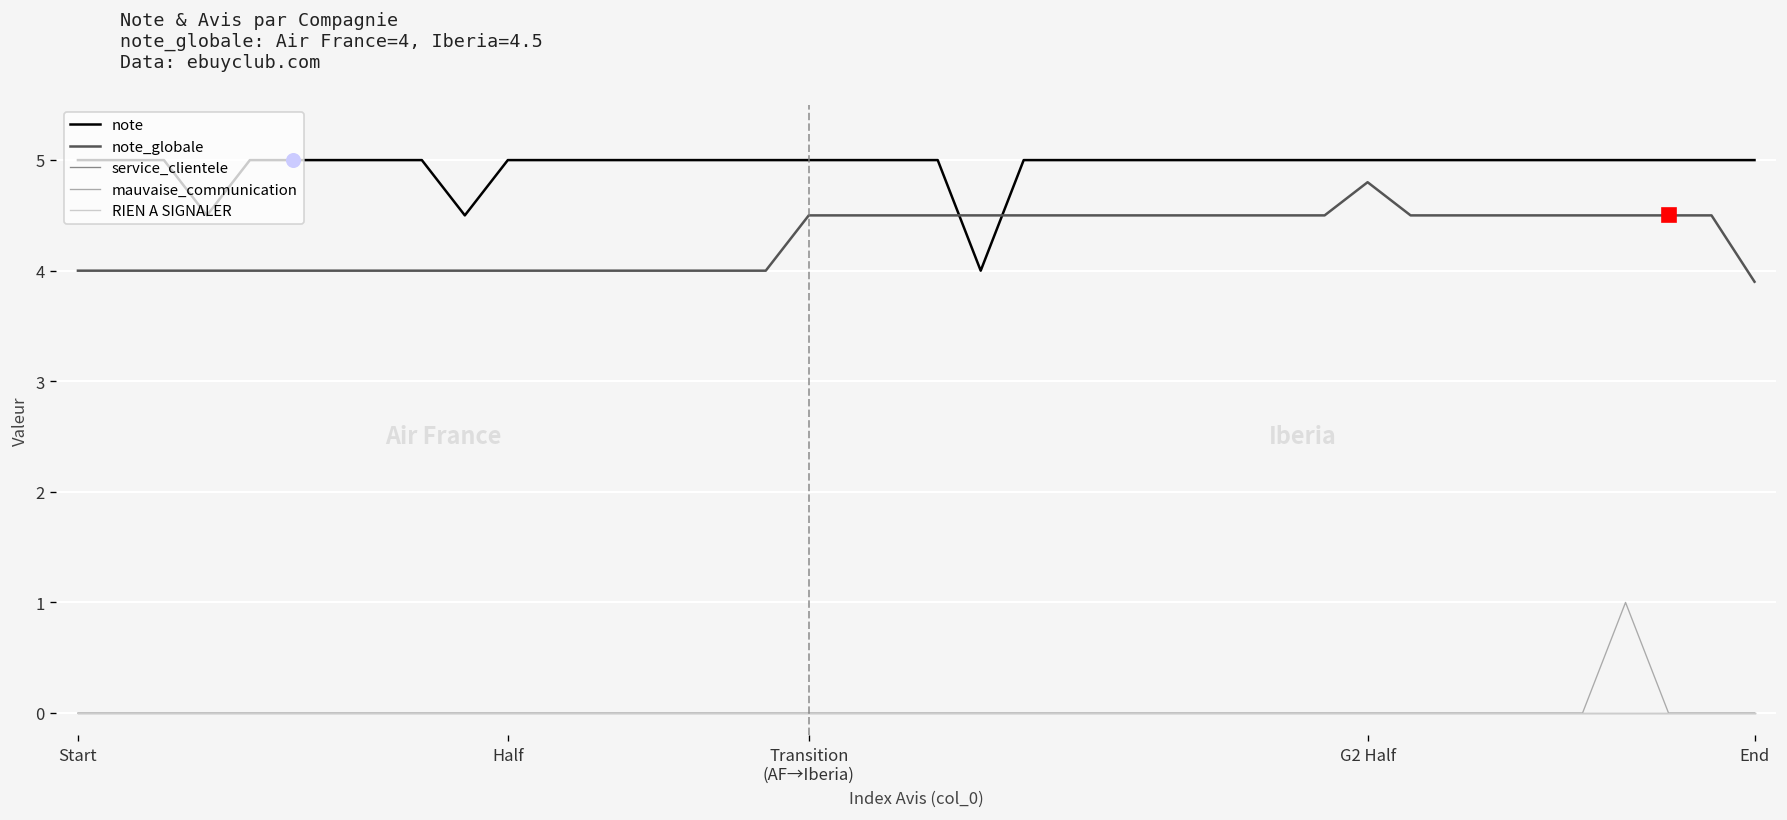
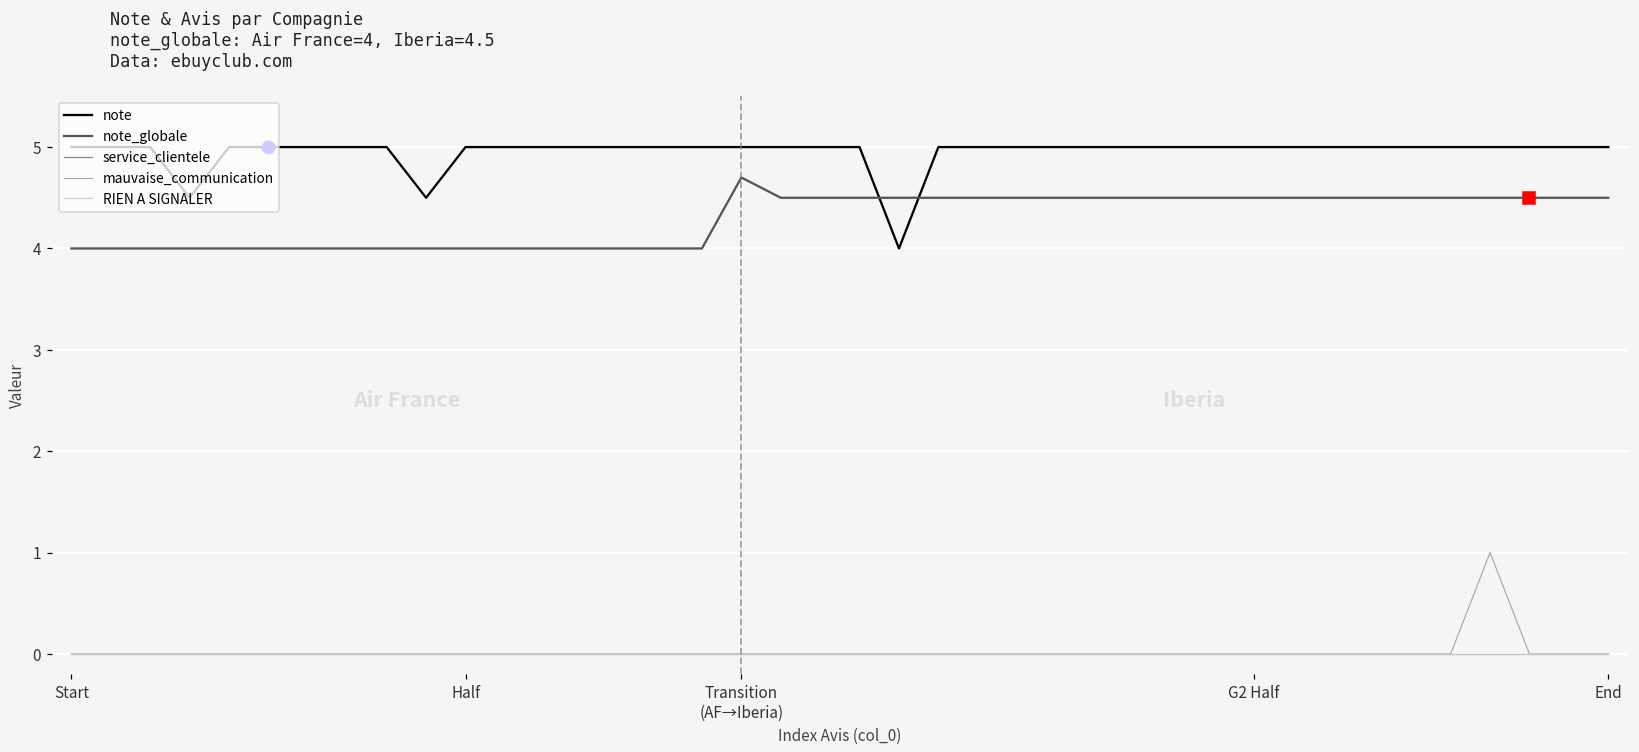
note_globale, Transition (AF→Iberia): 4.5 -> 4.7
note_globale, G2 Half: 4.8 -> 4.5
note_globale, End: 3.9 -> 4.5
